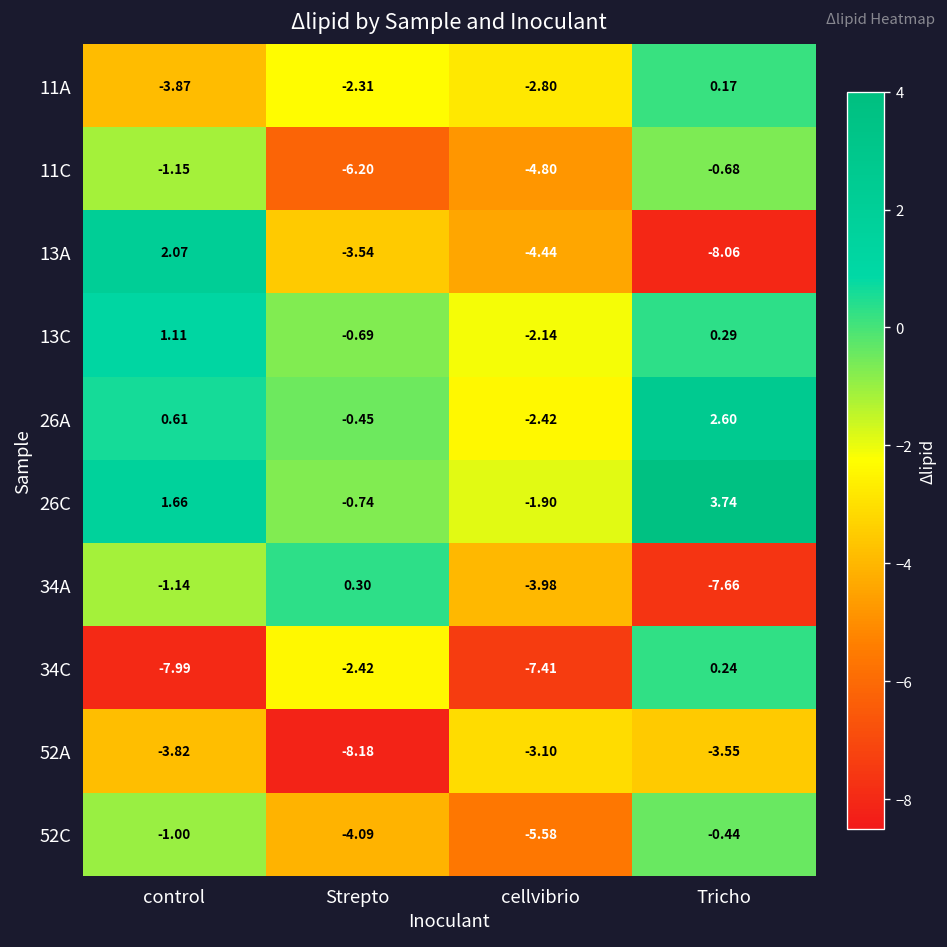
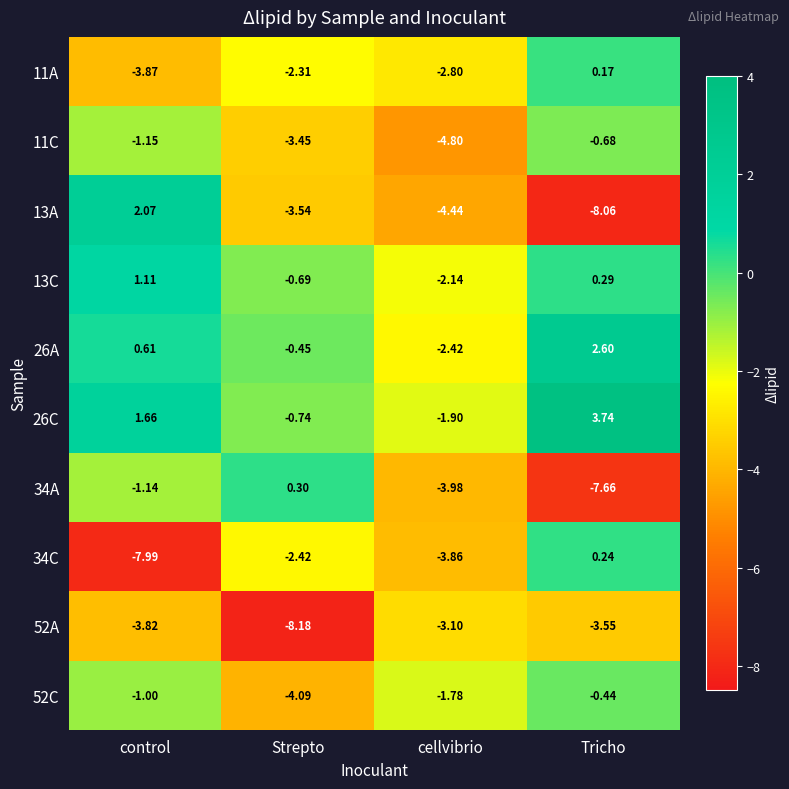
11C, Strepto: -6.20 -> -3.45
34C, cellvibrio: -7.41 -> -3.86
52C, cellvibrio: -5.58 -> -1.78
